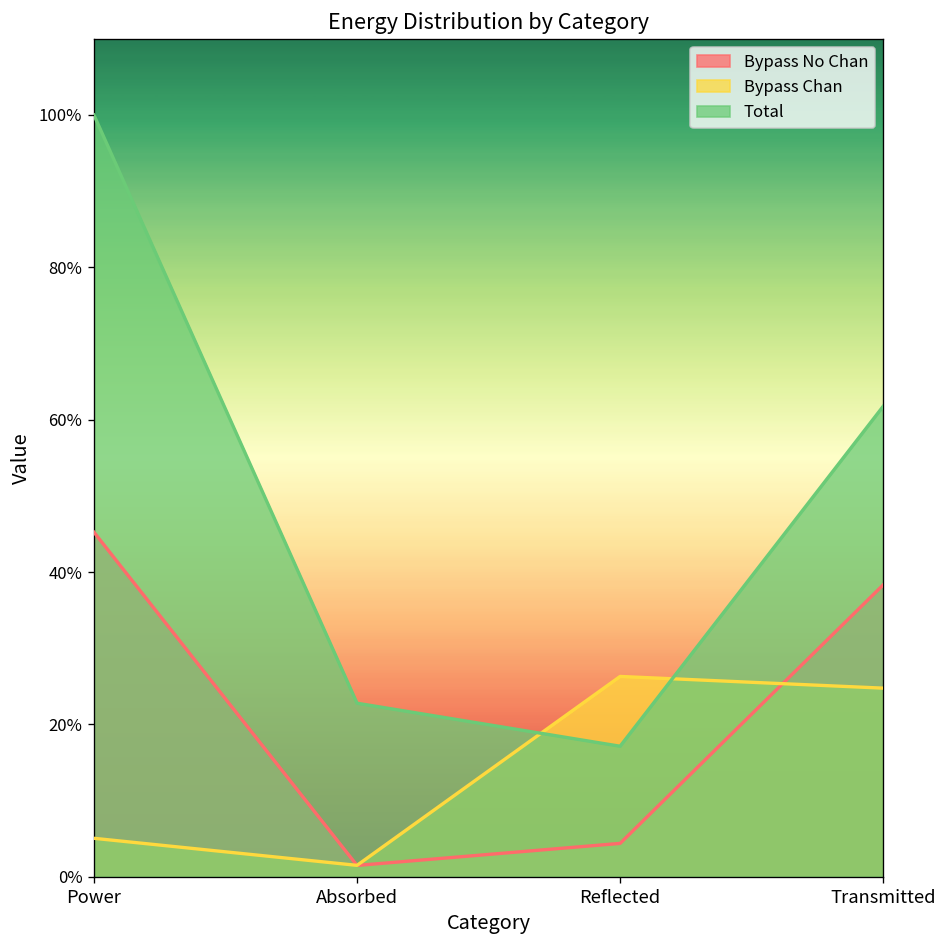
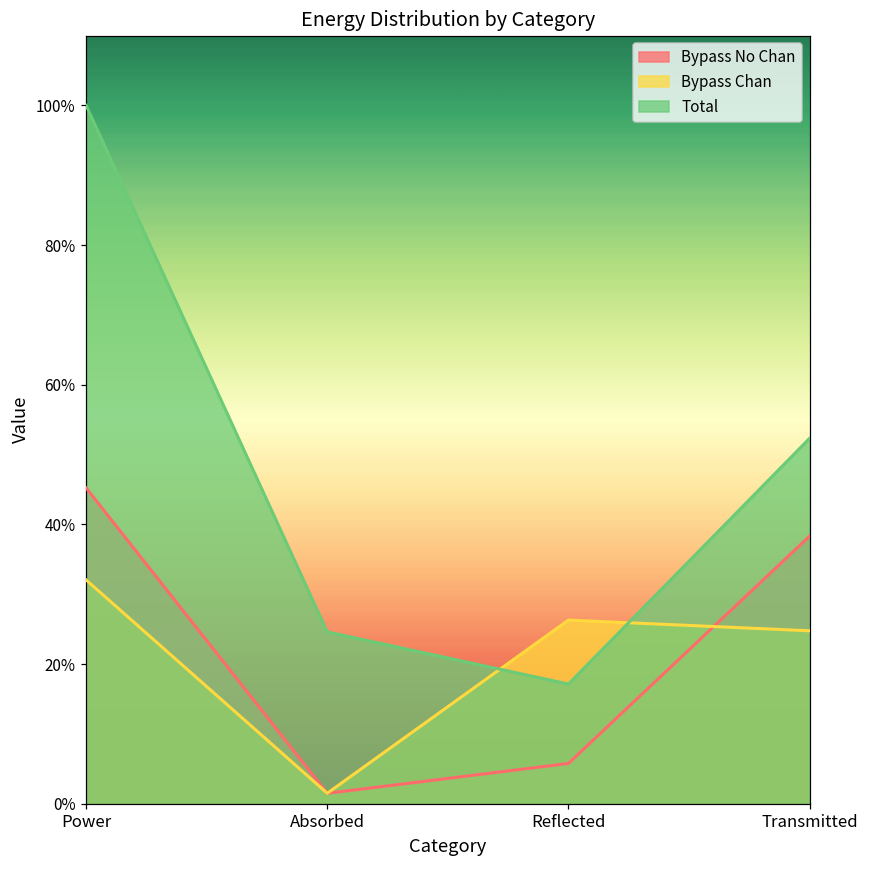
Bypass Chan, Power: 5% -> 32%
Total, Absorbed: 23% -> 25%
Bypass No Chan, Reflected: 4% -> 6%
Total, Transmitted: 62% -> 52%
